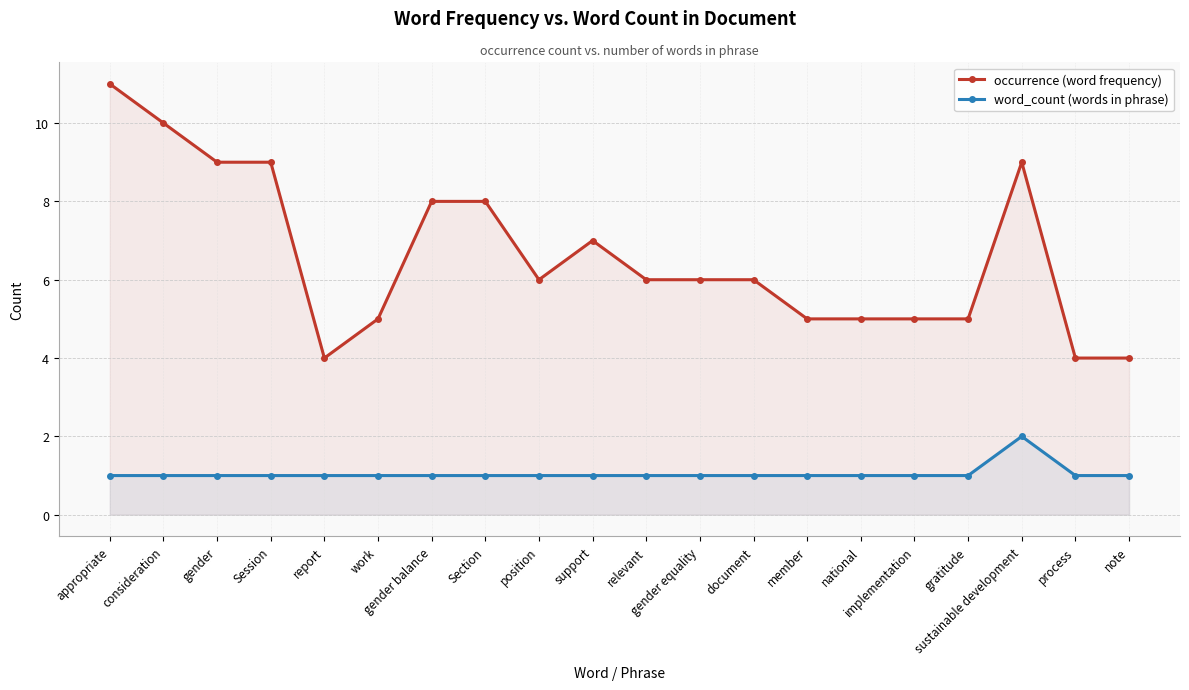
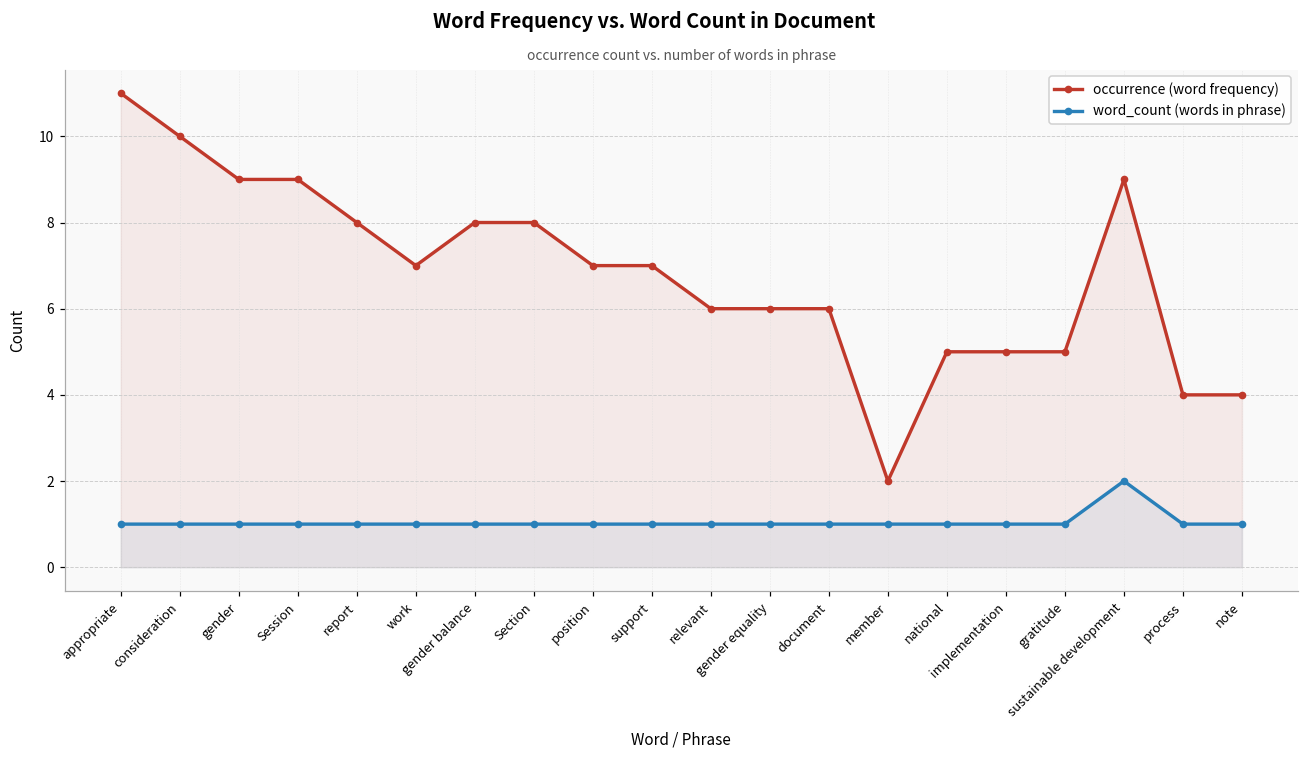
occurrence (word frequency), report: 4 -> 8
occurrence (word frequency), work: 5 -> 7
occurrence (word frequency), position: 6 -> 7
occurrence (word frequency), member: 5 -> 2
